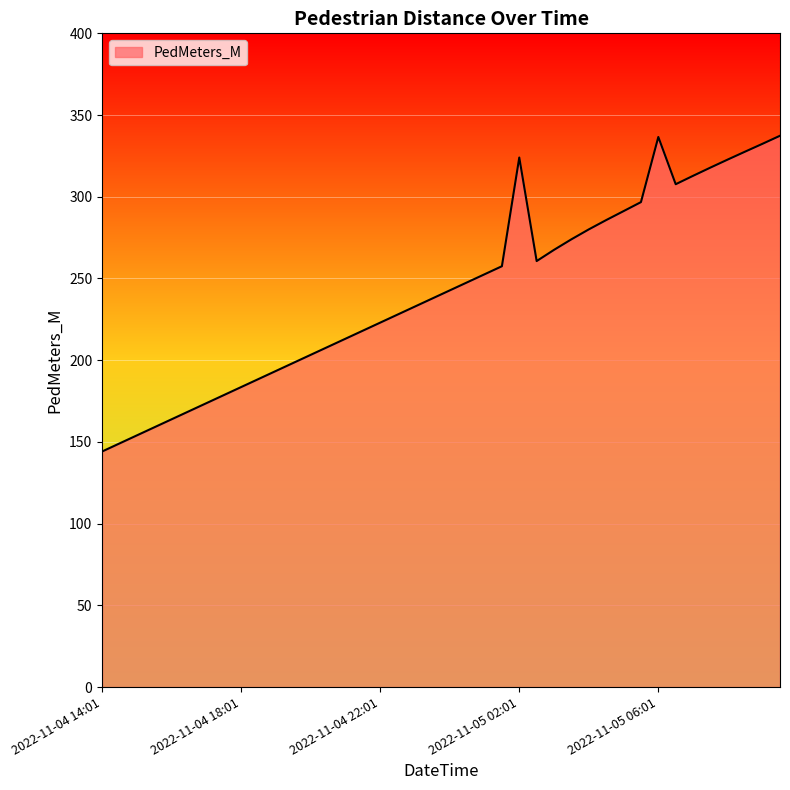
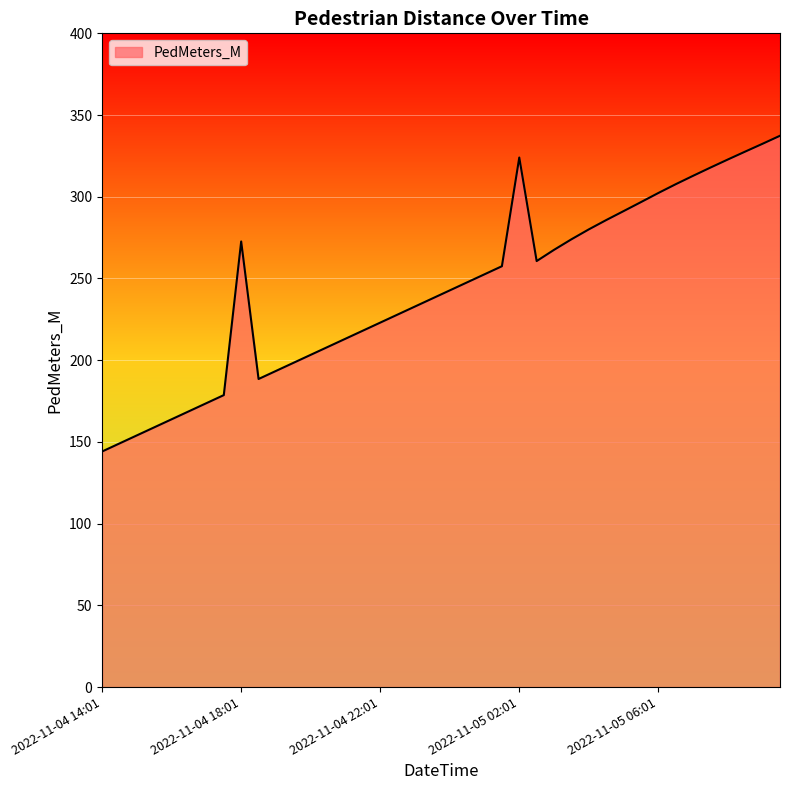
2022-11-04 18:01: 184 -> 273
2022-11-05 06:01: 337 -> 302
